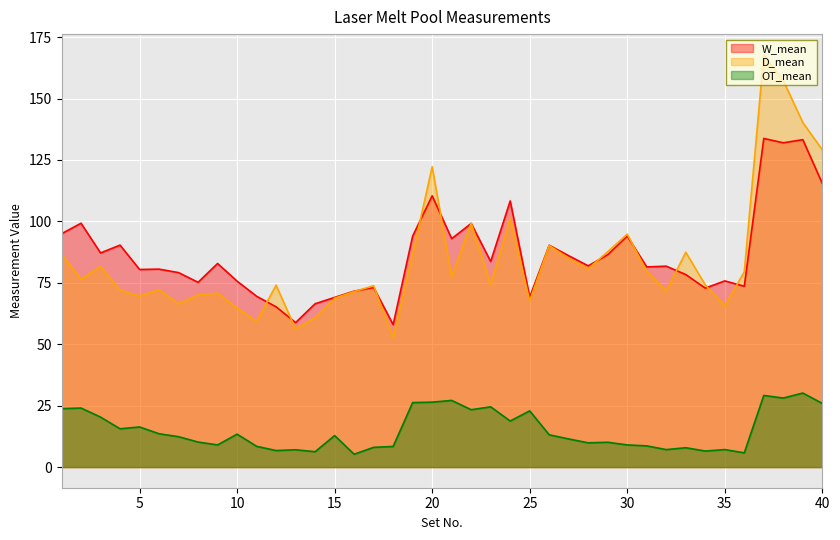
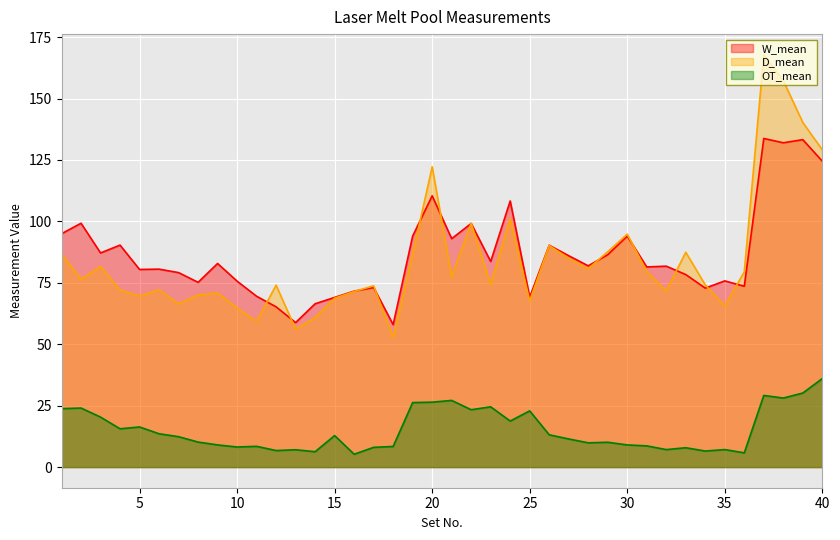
OT_mean, 10: 13 -> 8
W_mean, 40: 115 -> 124
OT_mean, 40: 26 -> 36
